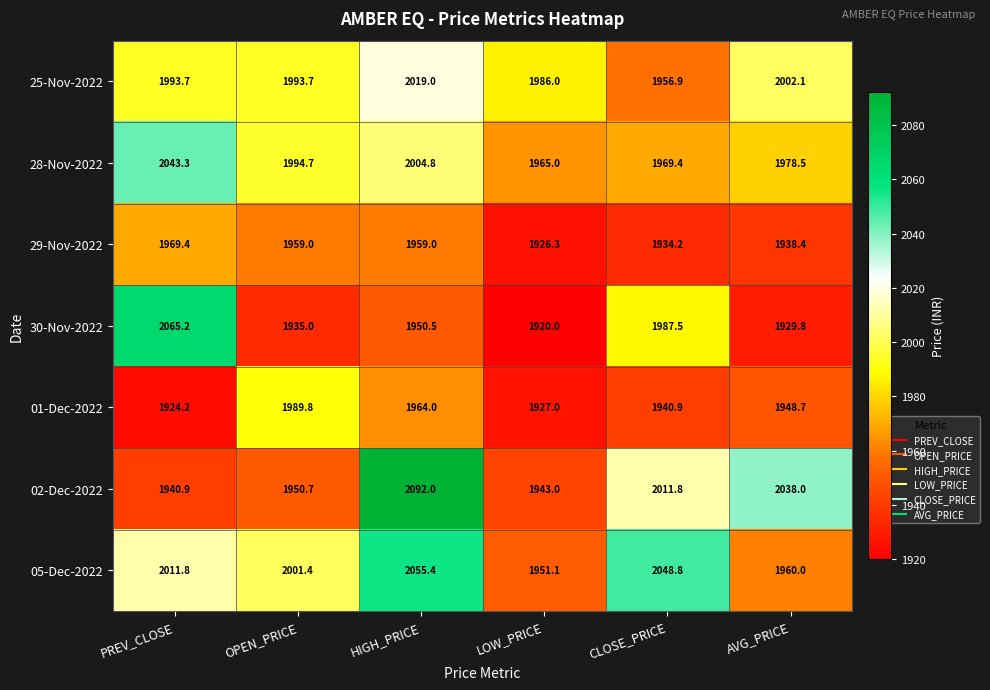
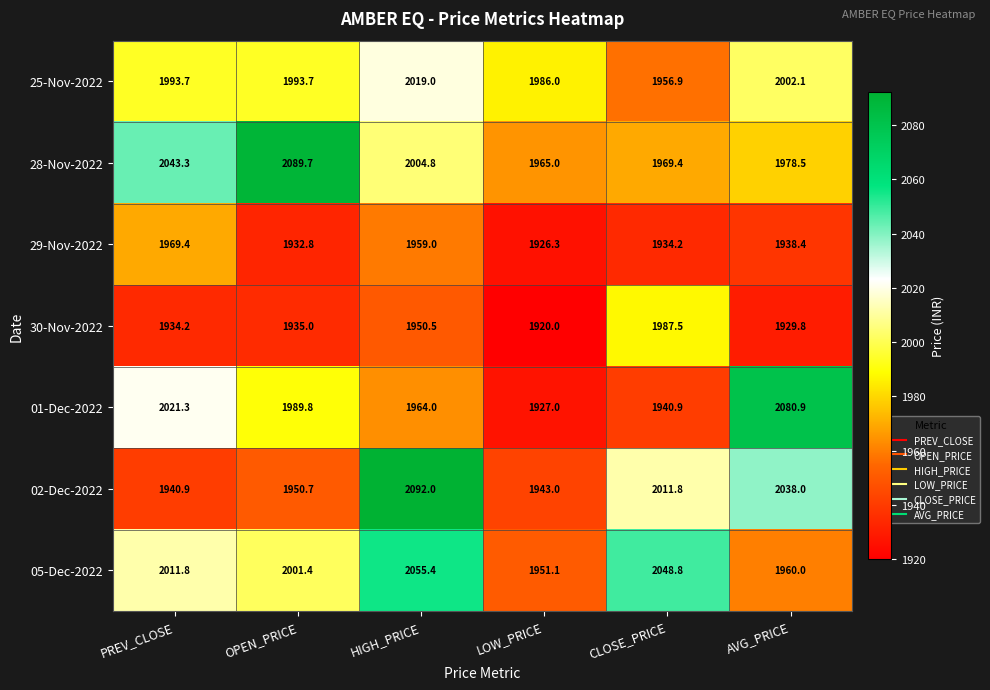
28-Nov-2022, OPEN_PRICE: 1994.7 -> 2089.7
29-Nov-2022, OPEN_PRICE: 1959.0 -> 1932.8
30-Nov-2022, PREV_CLOSE: 2065.2 -> 1934.2
01-Dec-2022, PREV_CLOSE: 1924.2 -> 2021.3
01-Dec-2022, AVG_PRICE: 1948.7 -> 2080.9
